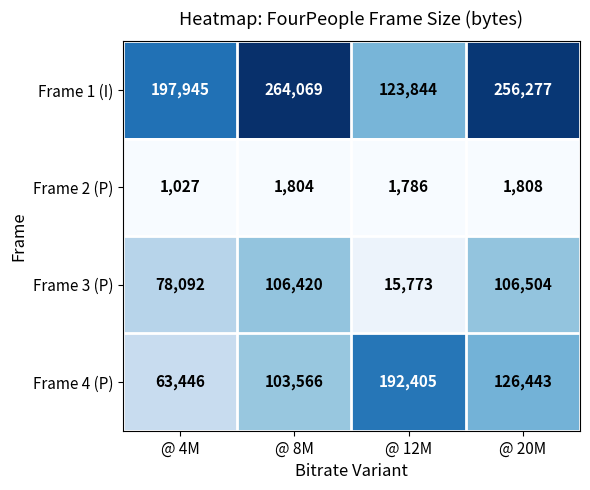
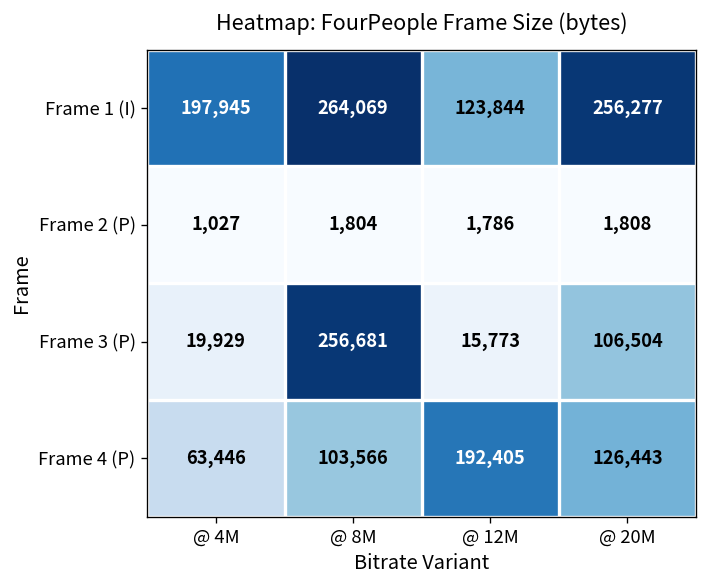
Frame 3 (P), @ 4M: 78,092 -> 19,929
Frame 3 (P), @ 8M: 106,420 -> 256,681
